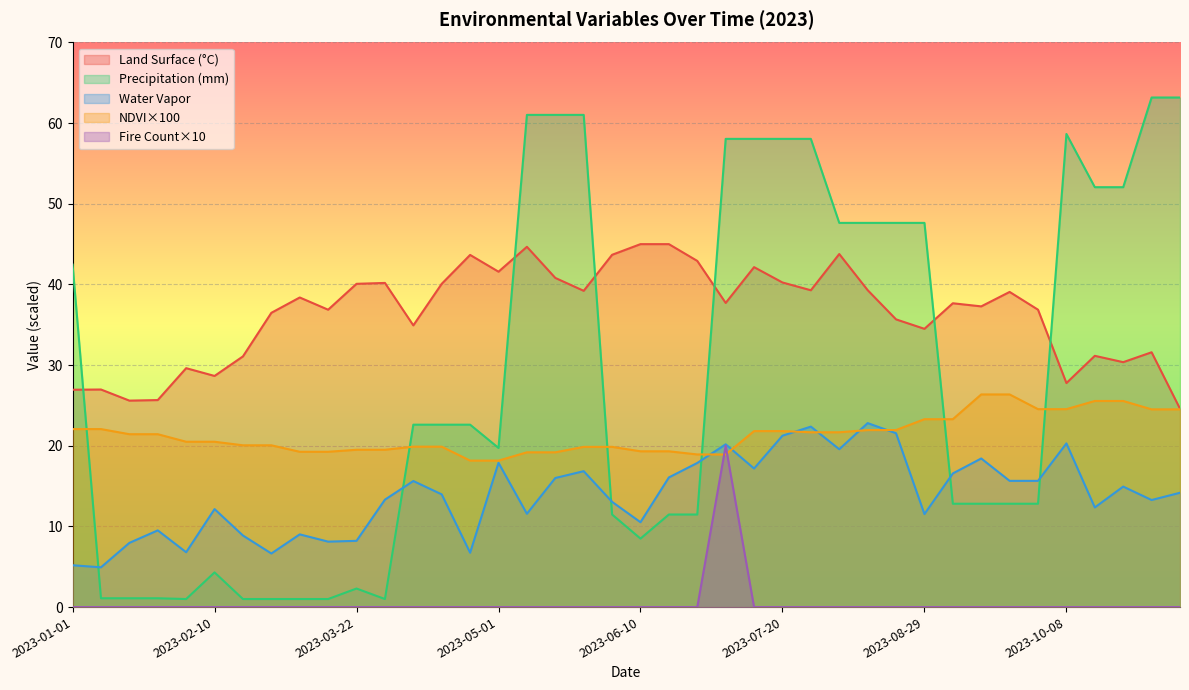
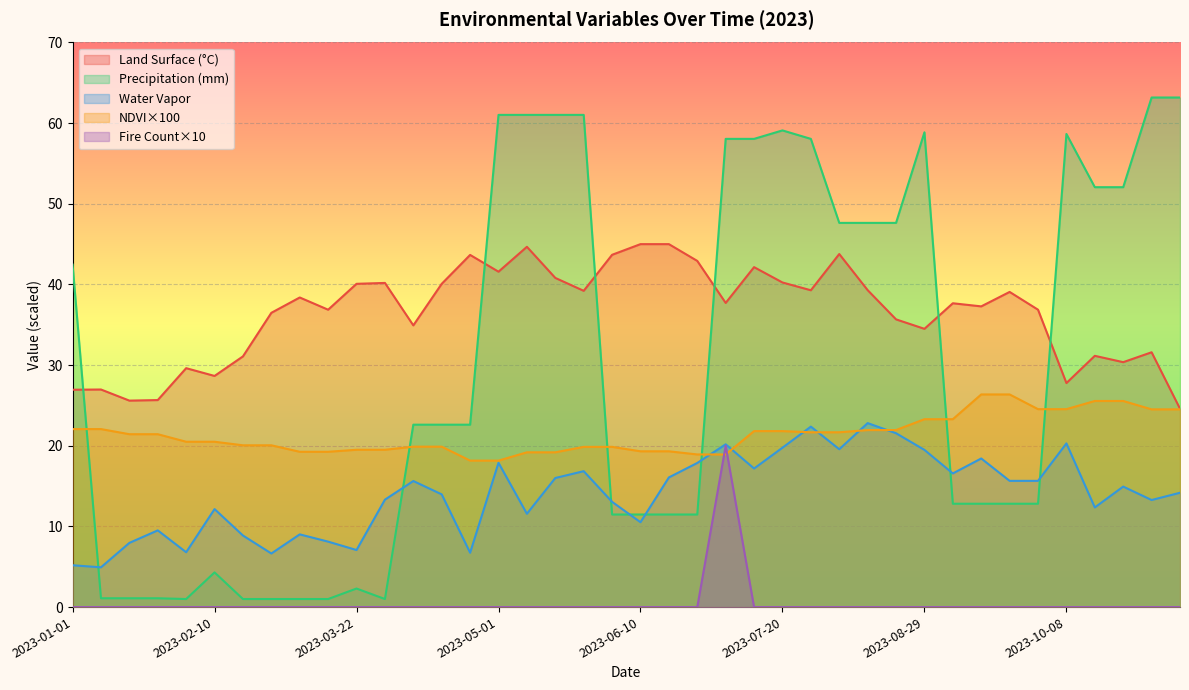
Water Vapor, 2023-03-22: 8 -> 7
Precipitation (mm), 2023-05-01: 20 -> 61
Precipitation (mm), 2023-06-10: 8 -> 11
Precipitation (mm), 2023-07-20: 58 -> 59
Water Vapor, 2023-07-20: 21 -> 20
Precipitation (mm), 2023-08-29: 48 -> 59
Water Vapor, 2023-08-29: 12 -> 19
